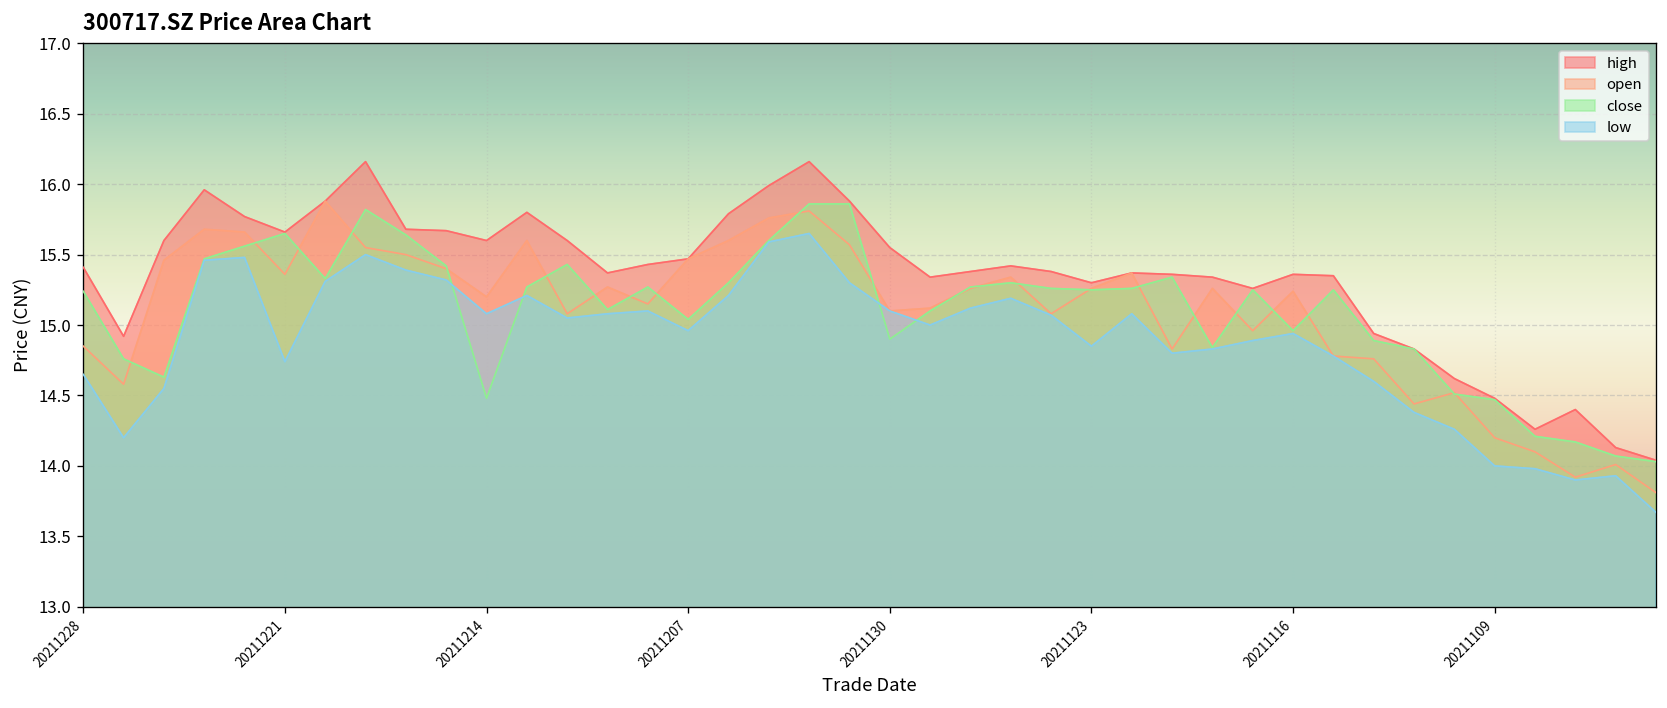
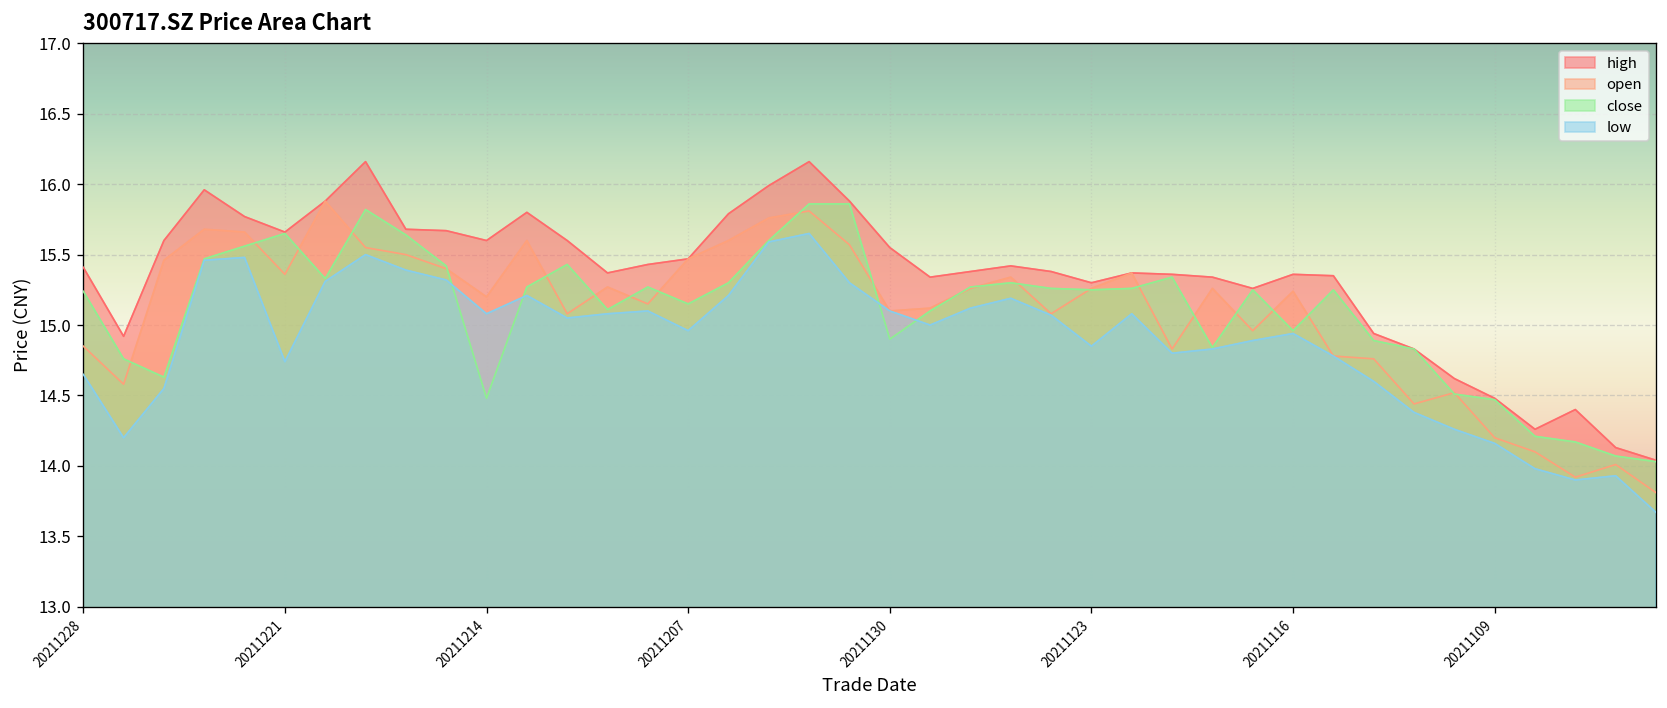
close, 20211207: 15.04 -> 15.15
low, 20211109: 14.00 -> 14.16
